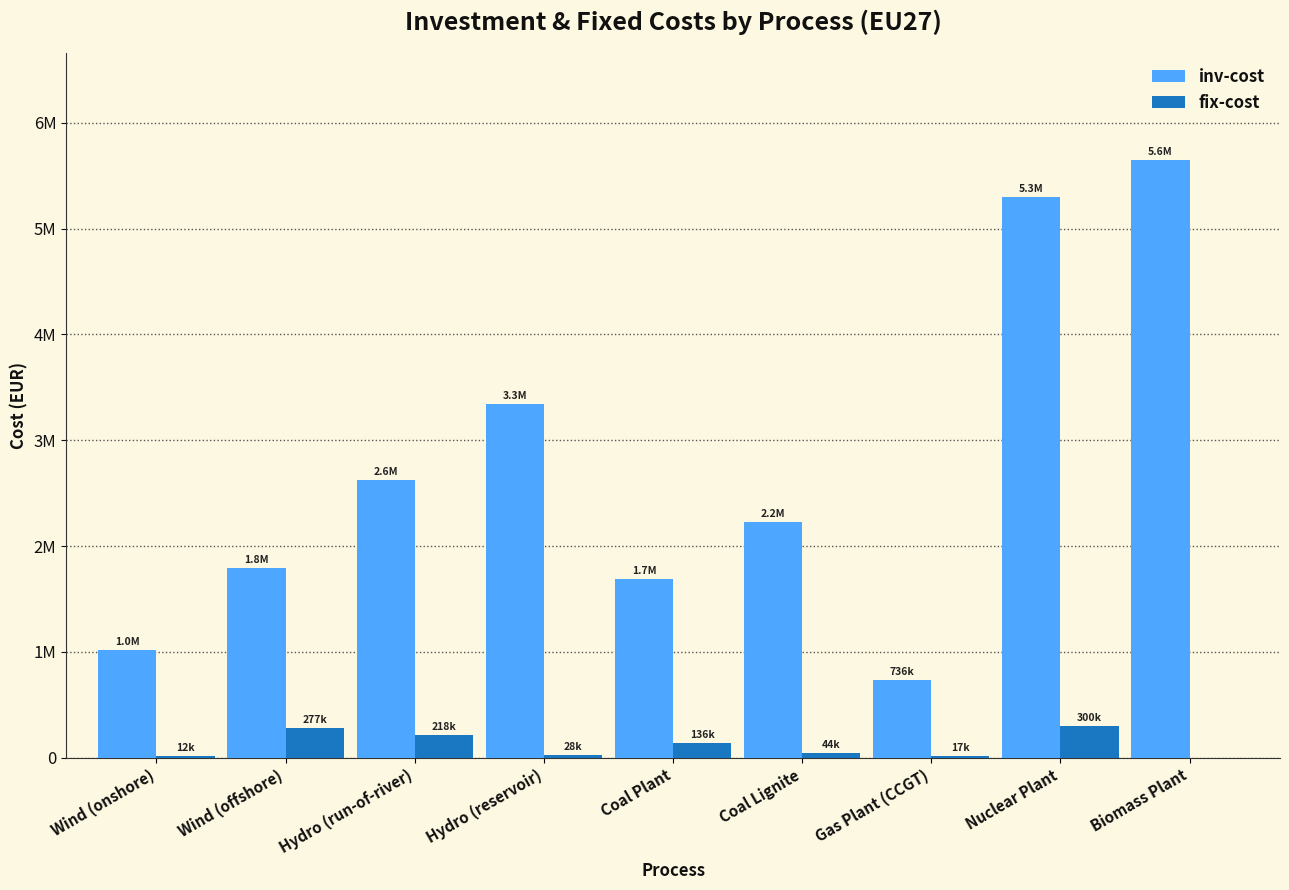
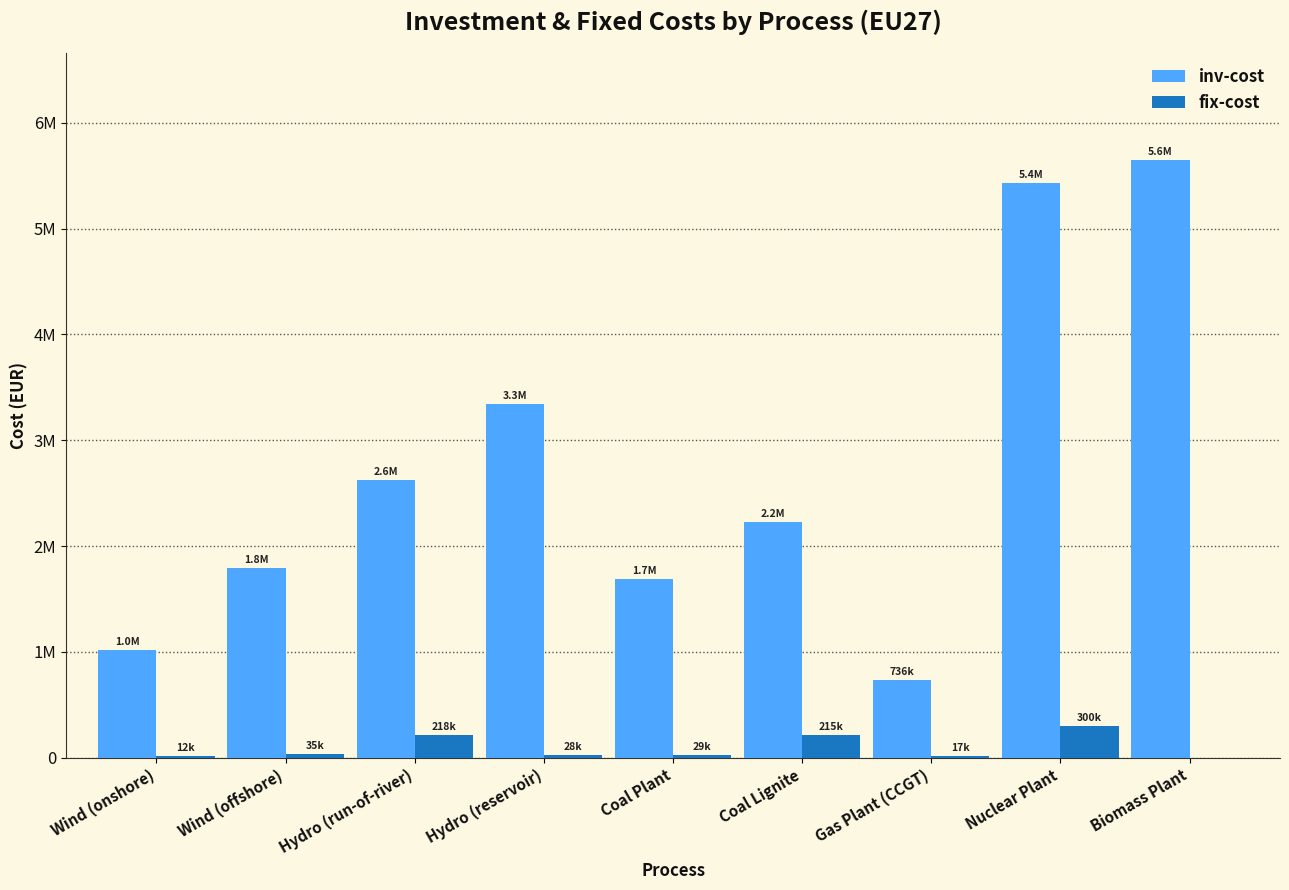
fix-cost, Wind (offshore): 277k -> 35k
fix-cost, Coal Plant: 136k -> 29k
fix-cost, Coal Lignite: 44k -> 215k
inv-cost, Nuclear Plant: 5.3M -> 5.4M
